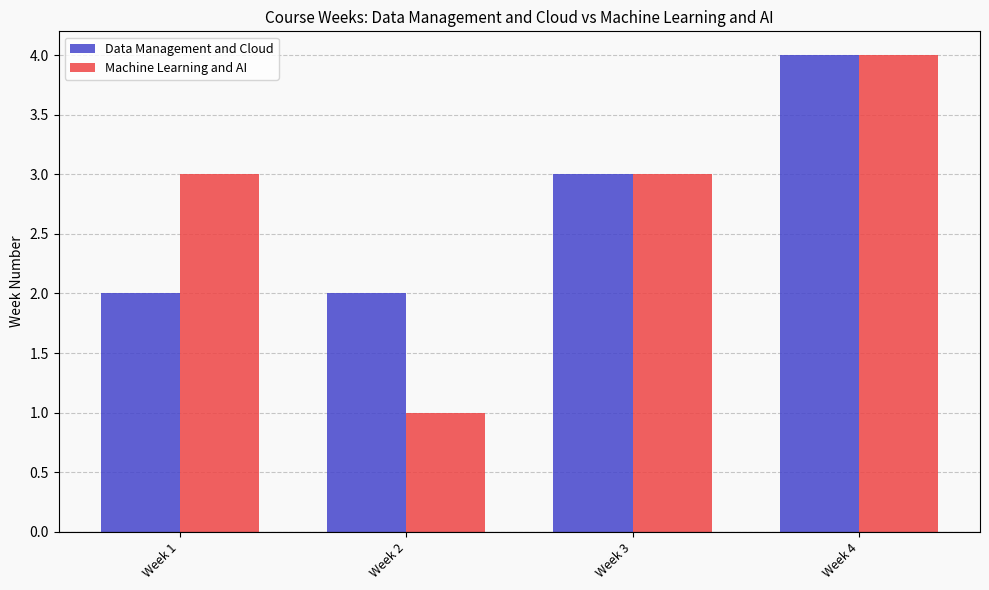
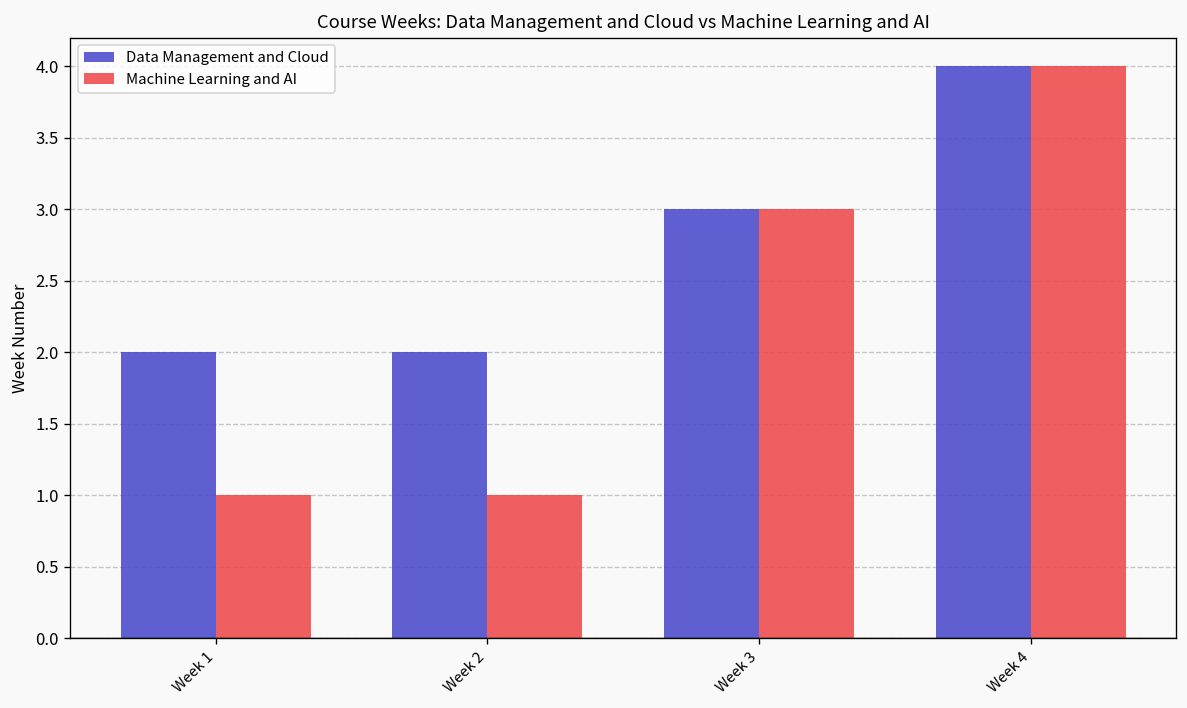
Machine Learning and AI, Week 1: 3 -> 1
